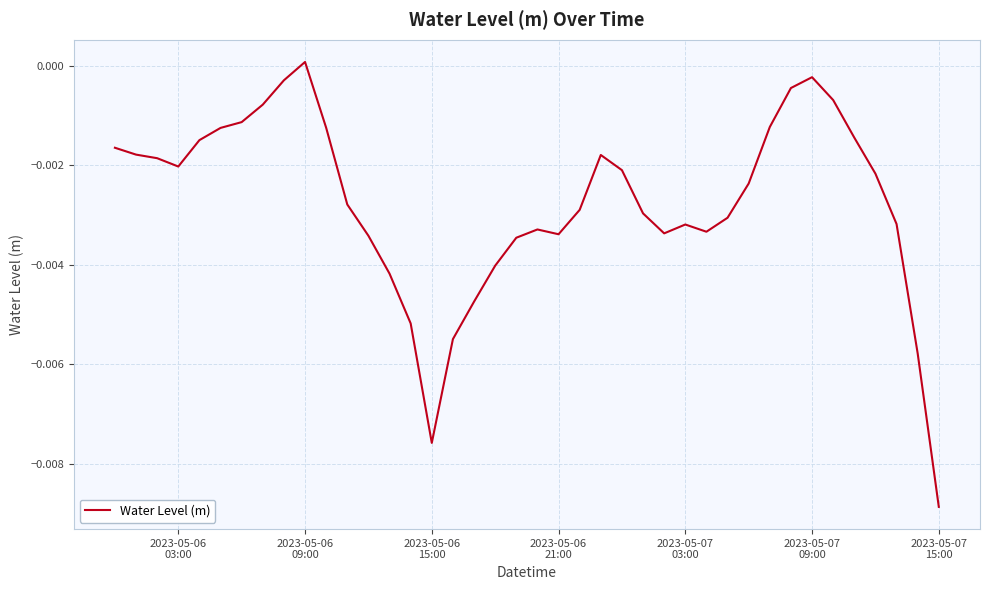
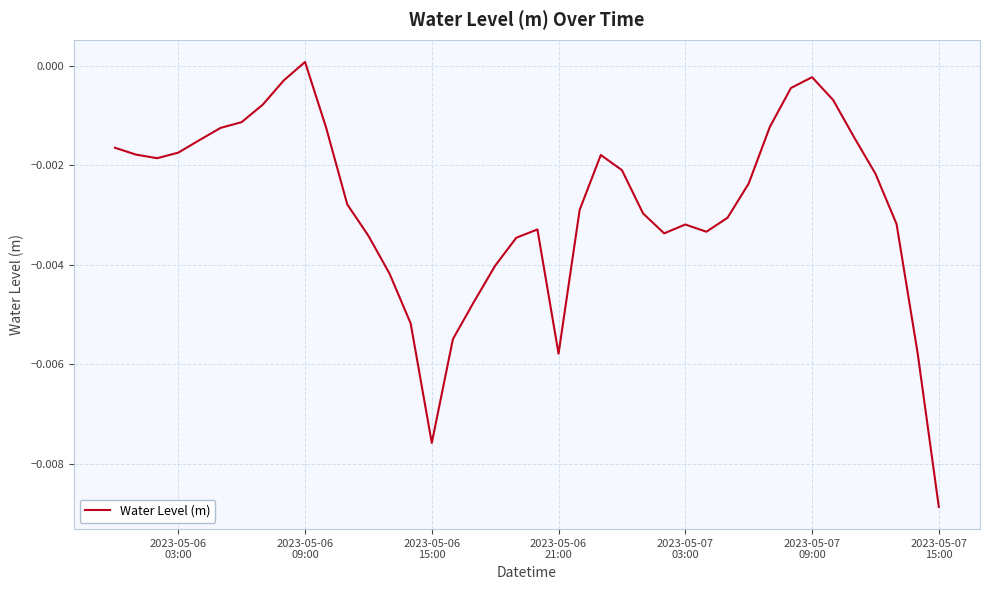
2023-05-06 03:00: -0.0020 -> -0.0017
2023-05-06 21:00: -0.0034 -> -0.0058
